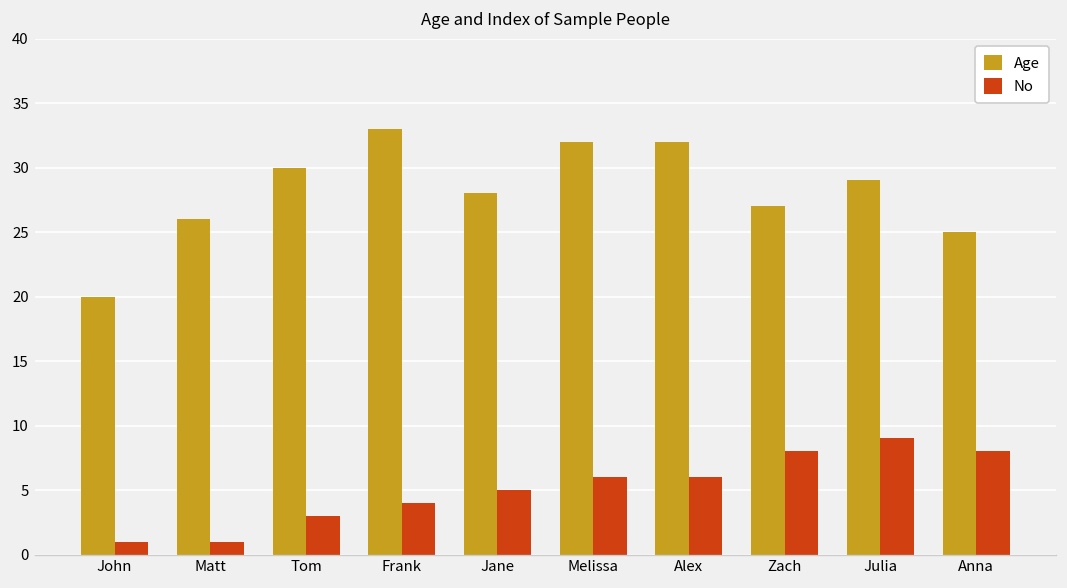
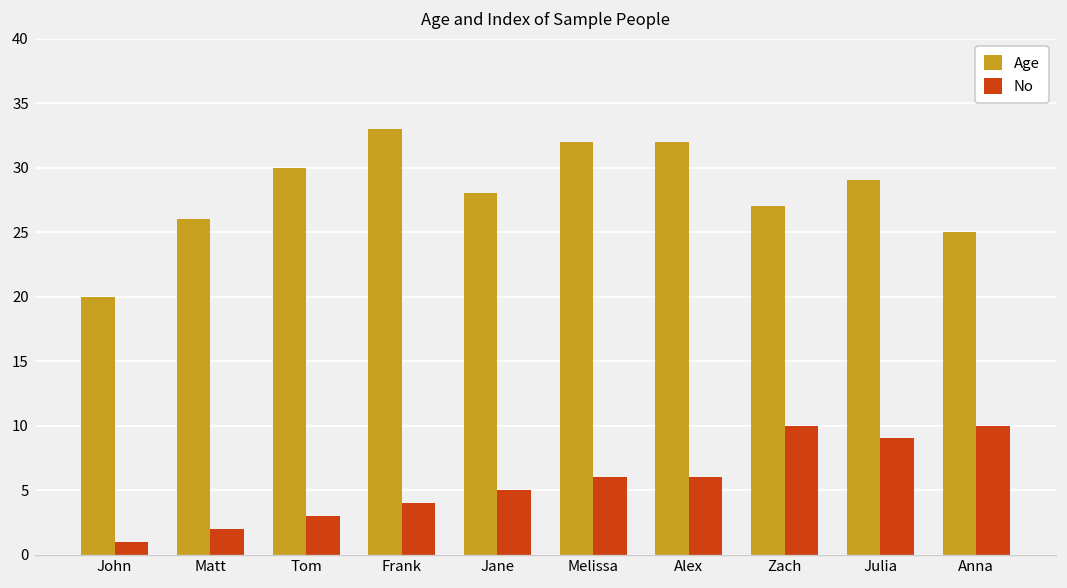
No, Matt: 1 -> 2
No, Zach: 8 -> 10
No, Anna: 8 -> 10
